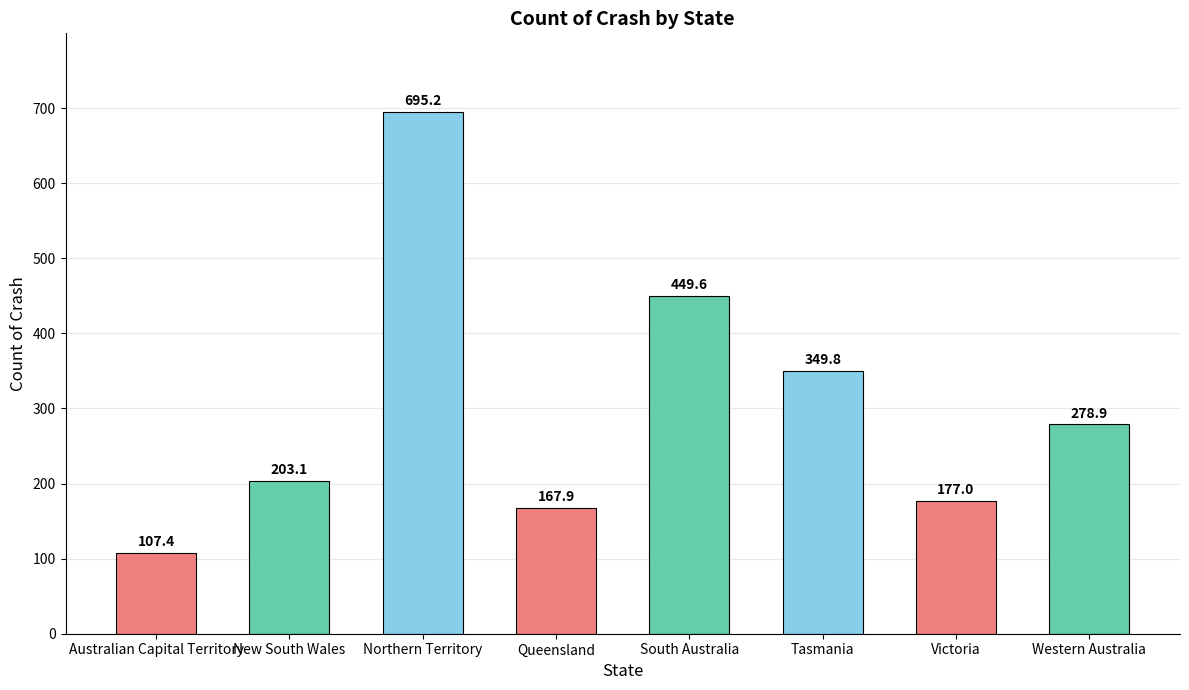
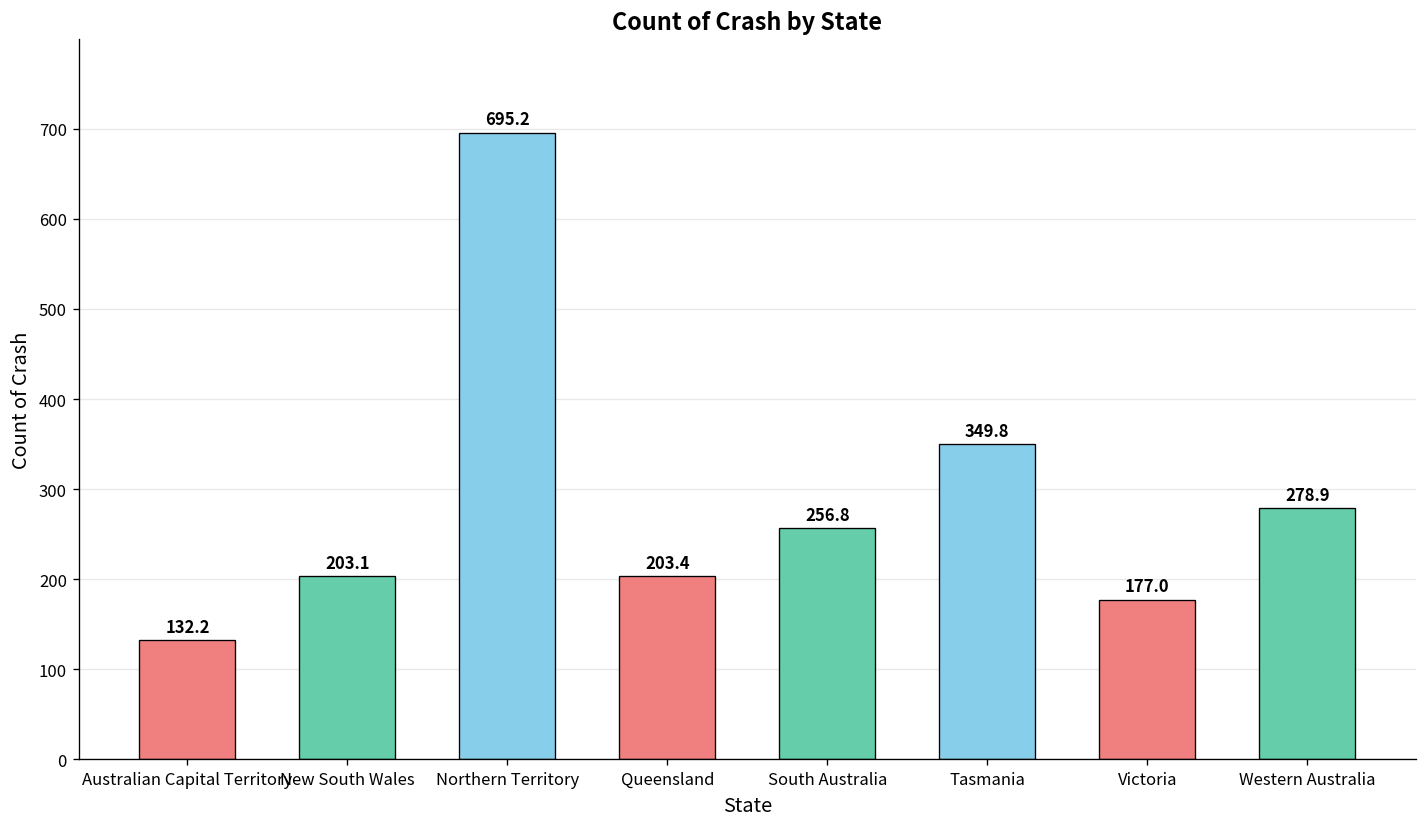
Australian Capital Territory: 107.4 -> 132.2
Queensland: 167.9 -> 203.4
South Australia: 449.6 -> 256.8
